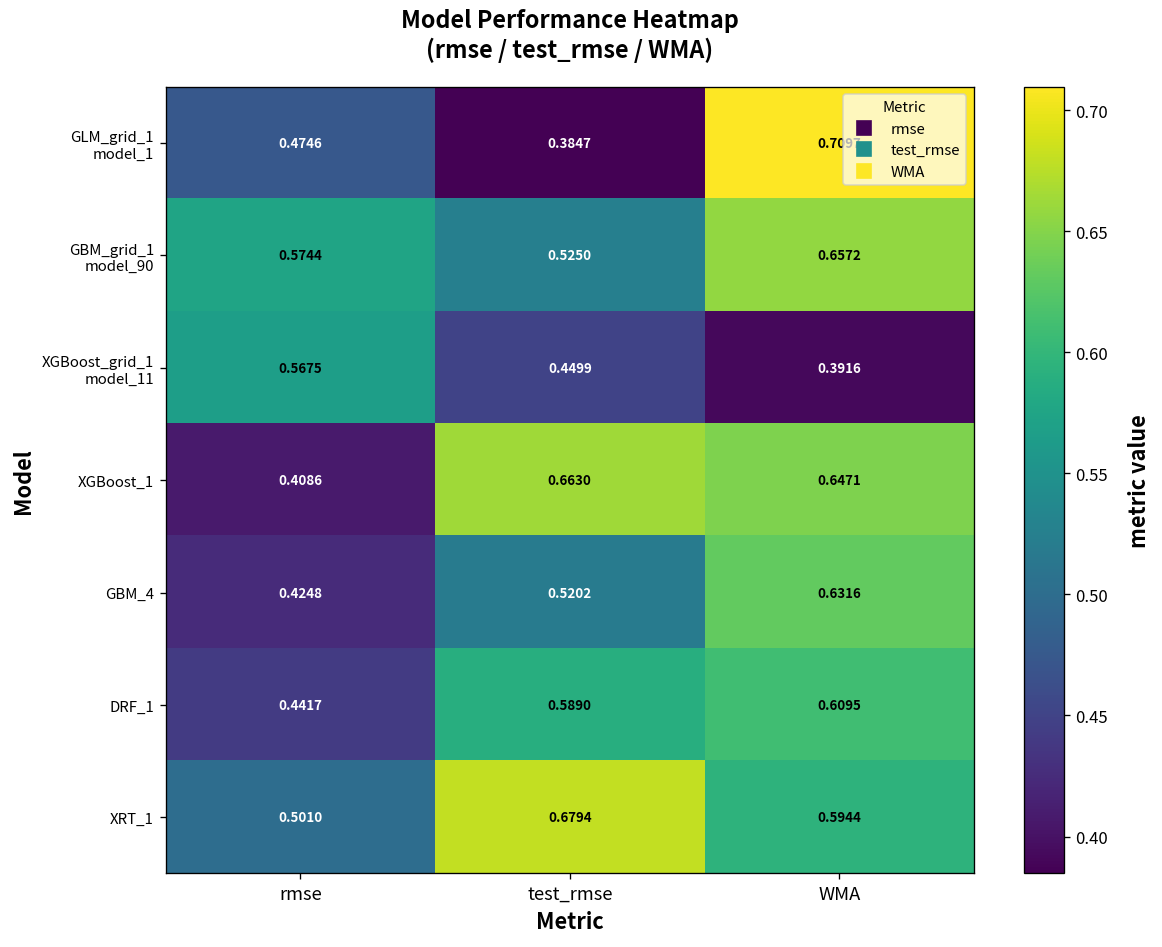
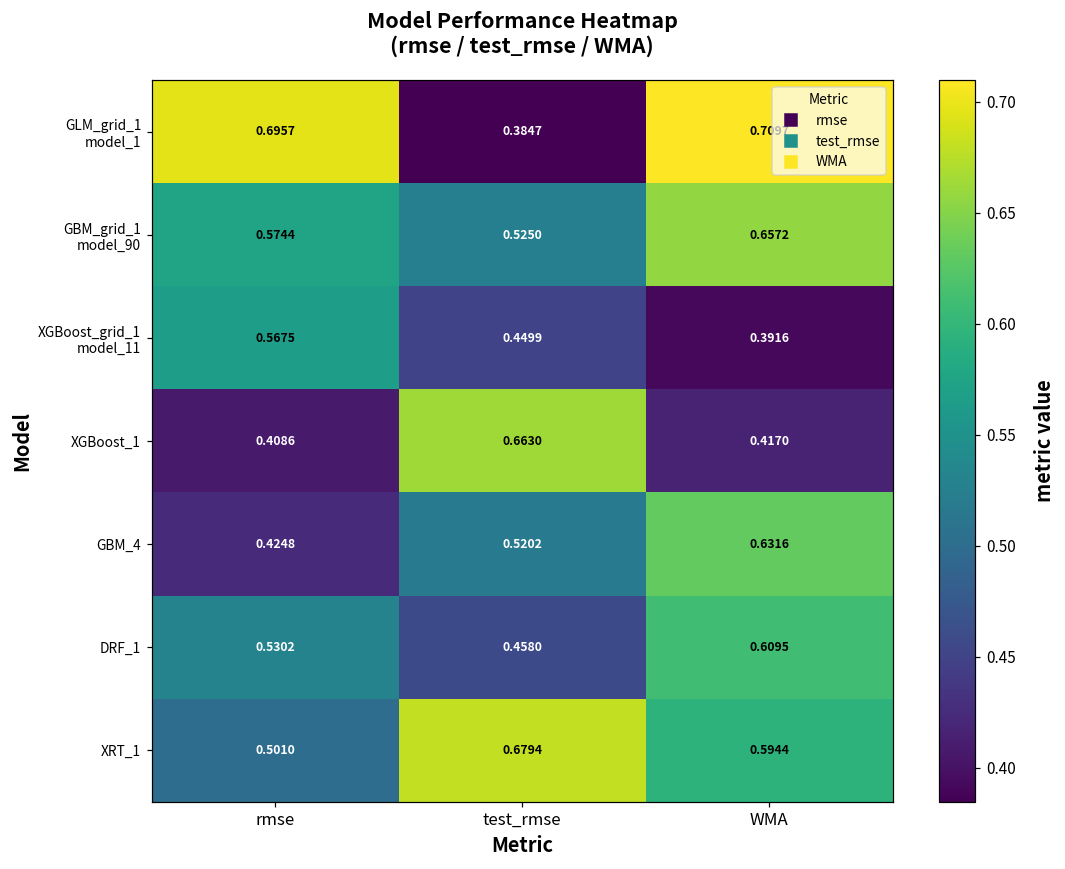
GLM_grid_1 model_1, rmse: 0.4746 -> 0.6957
XGBoost_1, WMA: 0.6471 -> 0.4170
DRF_1, rmse: 0.4417 -> 0.5302
DRF_1, test_rmse: 0.5890 -> 0.4580
